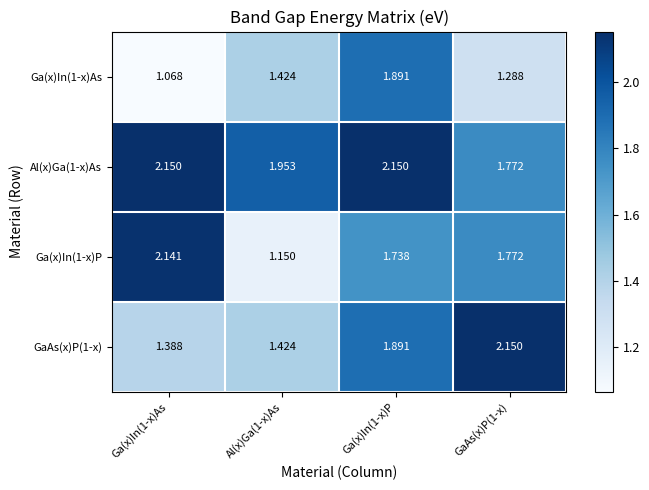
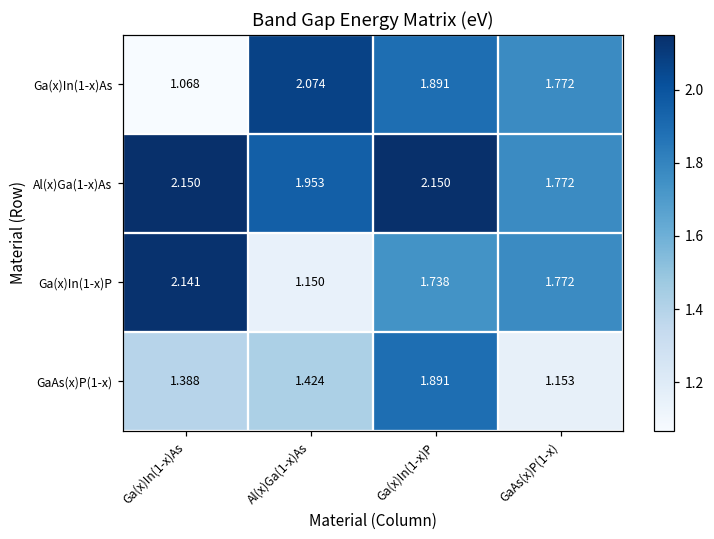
Ga(x)In(1-x)As, Al(x)Ga(1-x)As: 1.424 -> 2.074
Ga(x)In(1-x)As, GaAs(x)P(1-x): 1.288 -> 1.772
GaAs(x)P(1-x), GaAs(x)P(1-x): 2.150 -> 1.153
